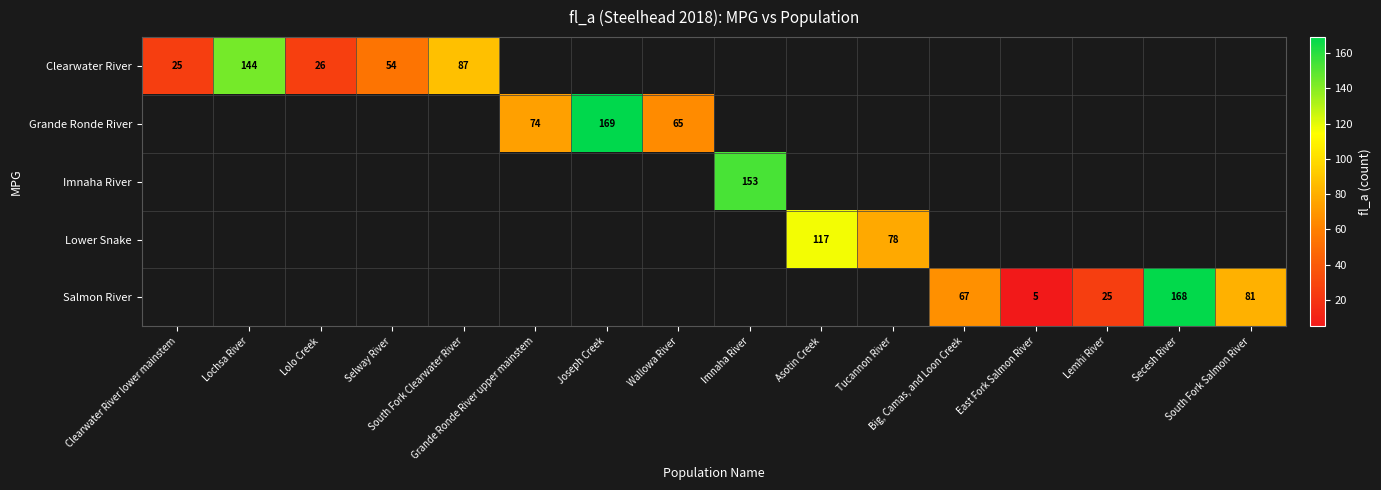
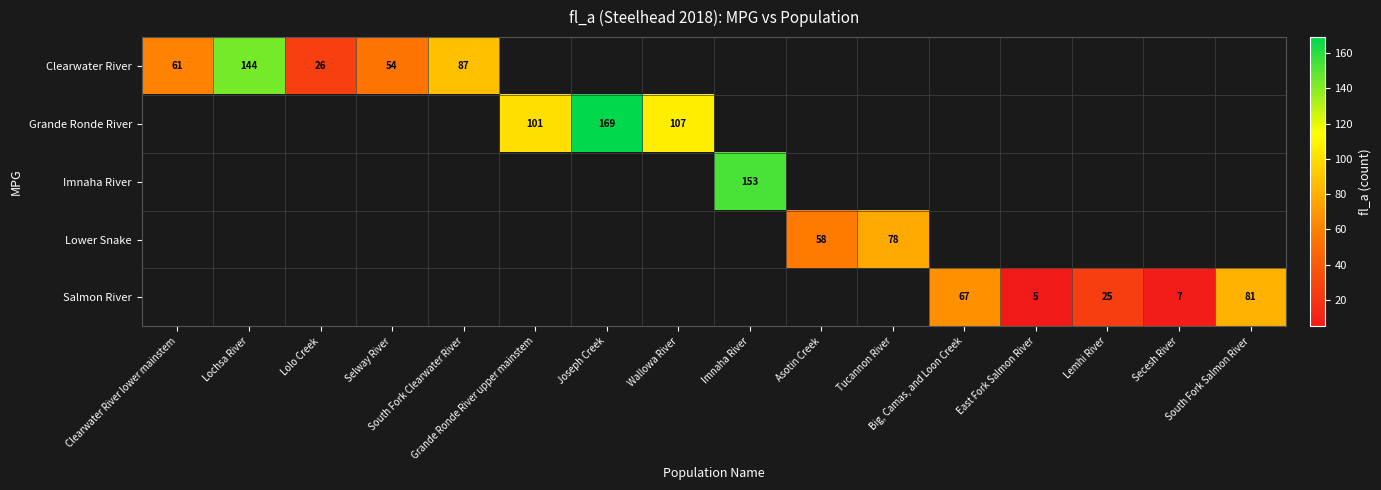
Clearwater River, Clearwater River lower mainstem: 25 -> 61
Grande Ronde River, Grande Ronde River upper mainstem: 74 -> 101
Grande Ronde River, Wallowa River: 65 -> 107
Lower Snake, Asotin Creek: 117 -> 58
Salmon River, Secesh River: 168 -> 7
